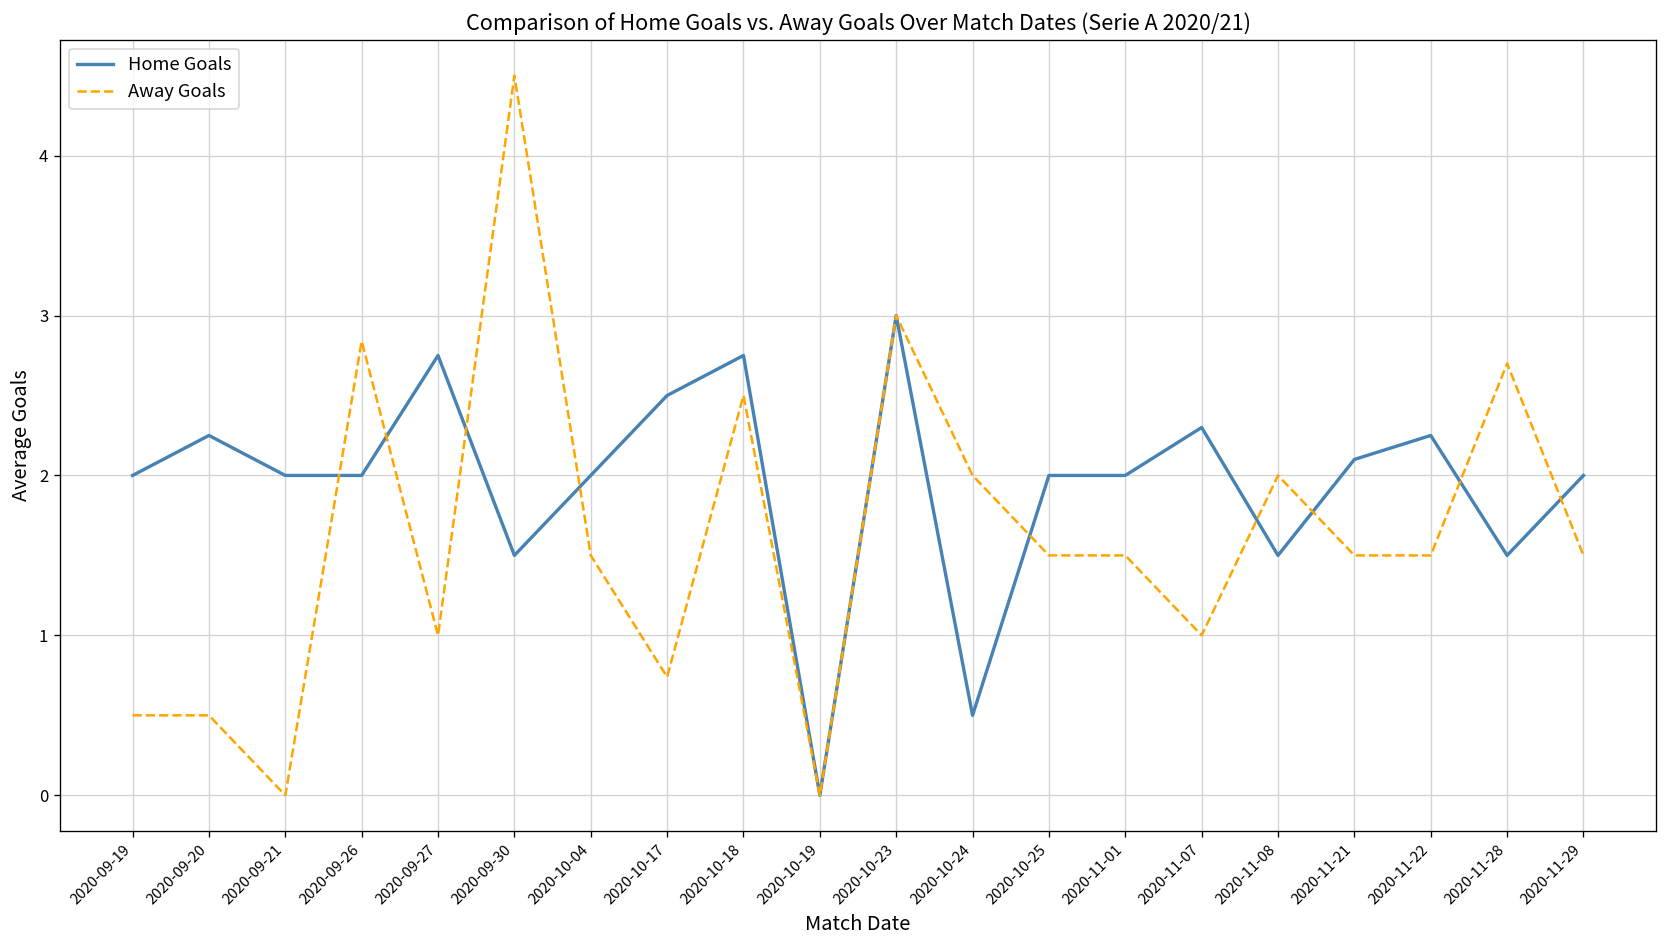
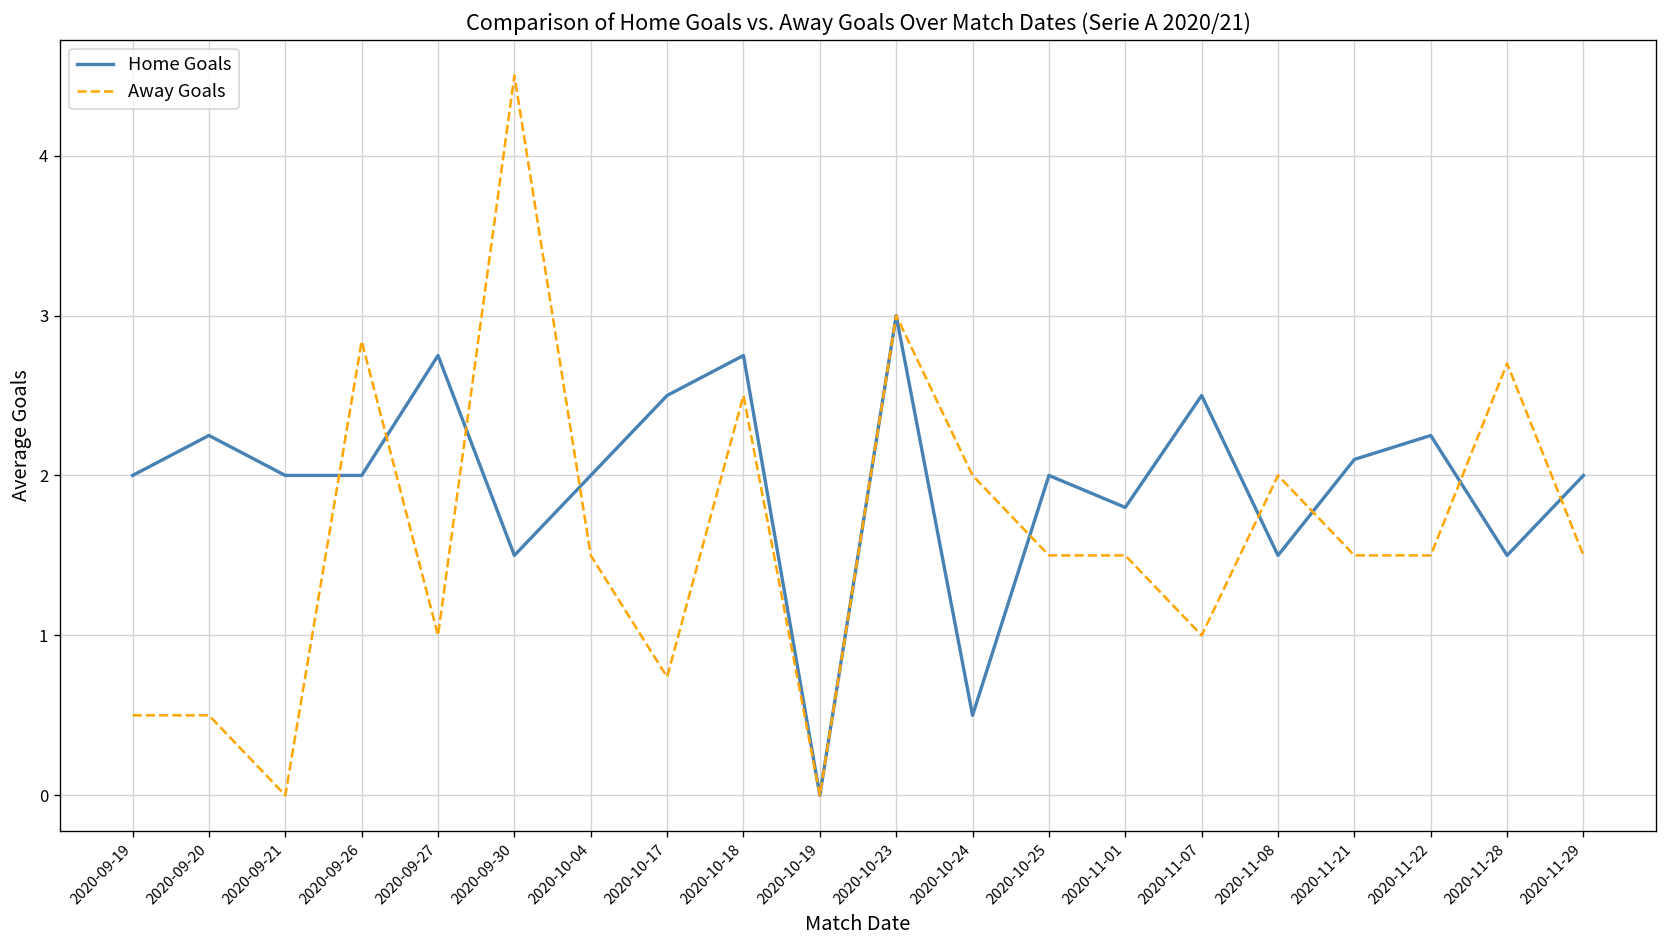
Home Goals, 2020-11-01: 2.0 -> 1.8
Home Goals, 2020-11-07: 2.3 -> 2.5
